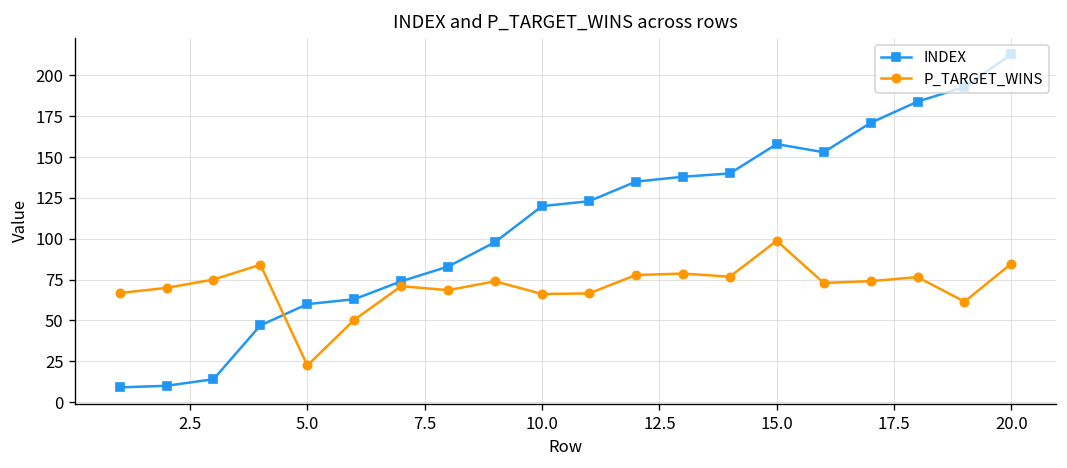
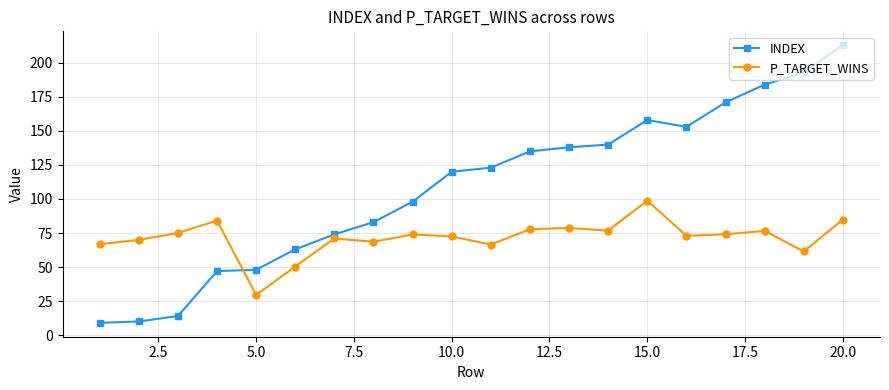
INDEX, 5.0: 60 -> 48
P_TARGET_WINS, 5.0: 22 -> 30
P_TARGET_WINS, 10.0: 66 -> 73
